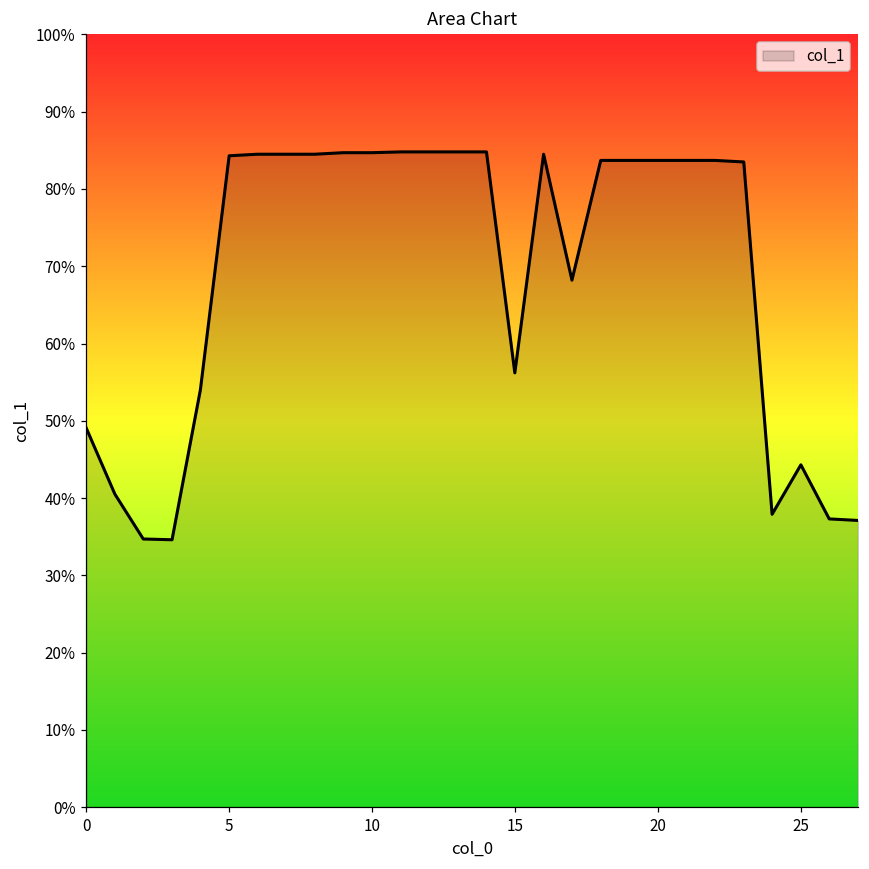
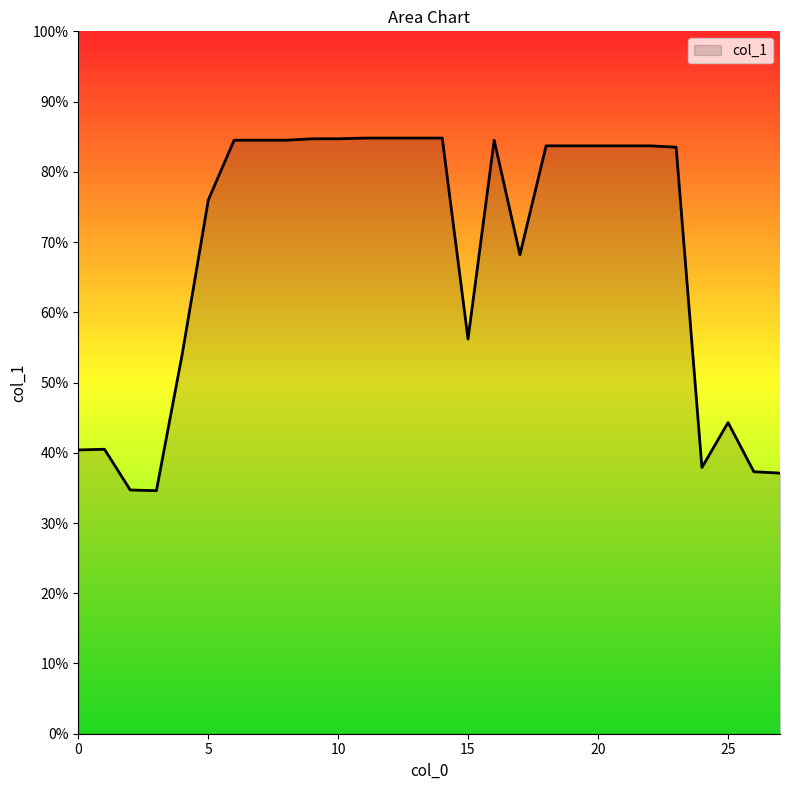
0: 49% -> 40%
5: 84% -> 76%
